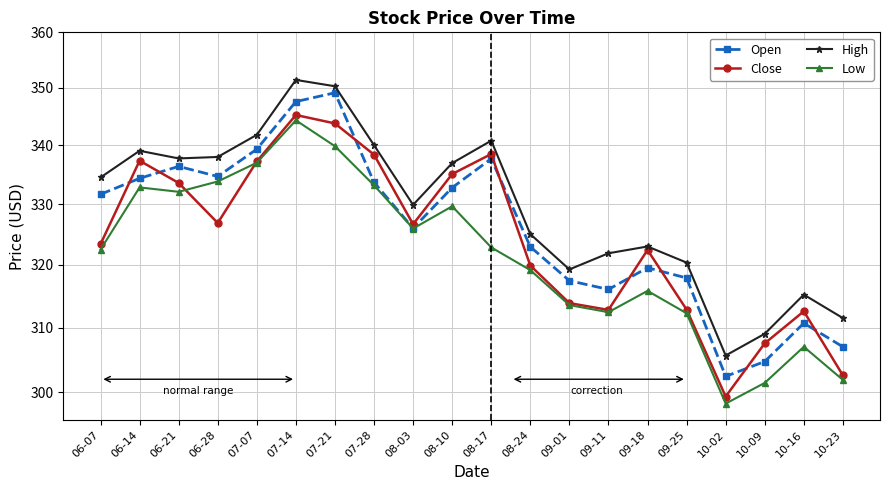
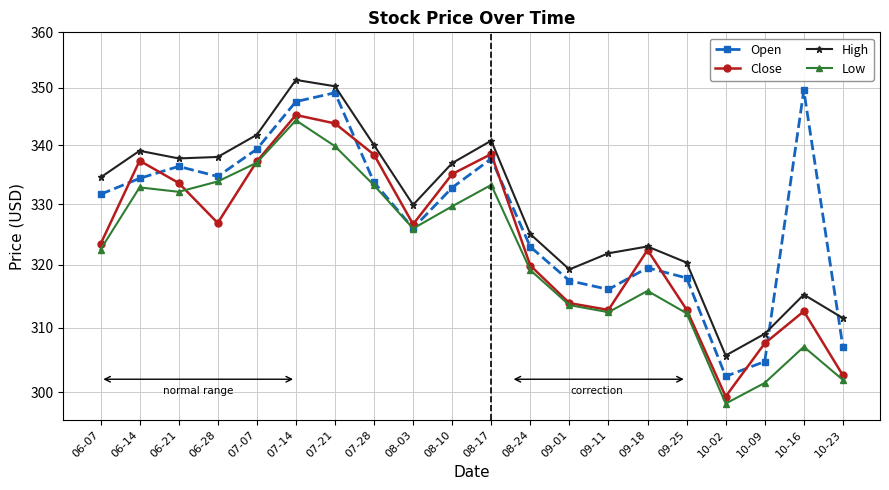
Low, 08-17: 323 -> 333
Open, 10-16: 311 -> 350
